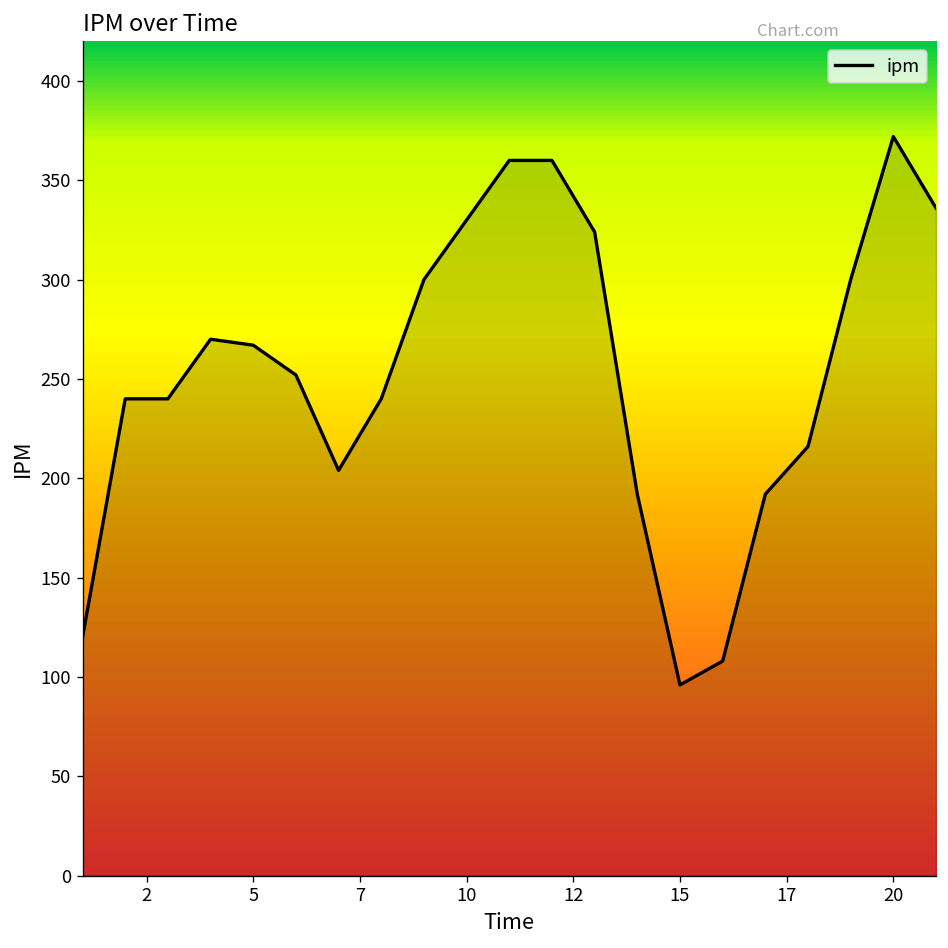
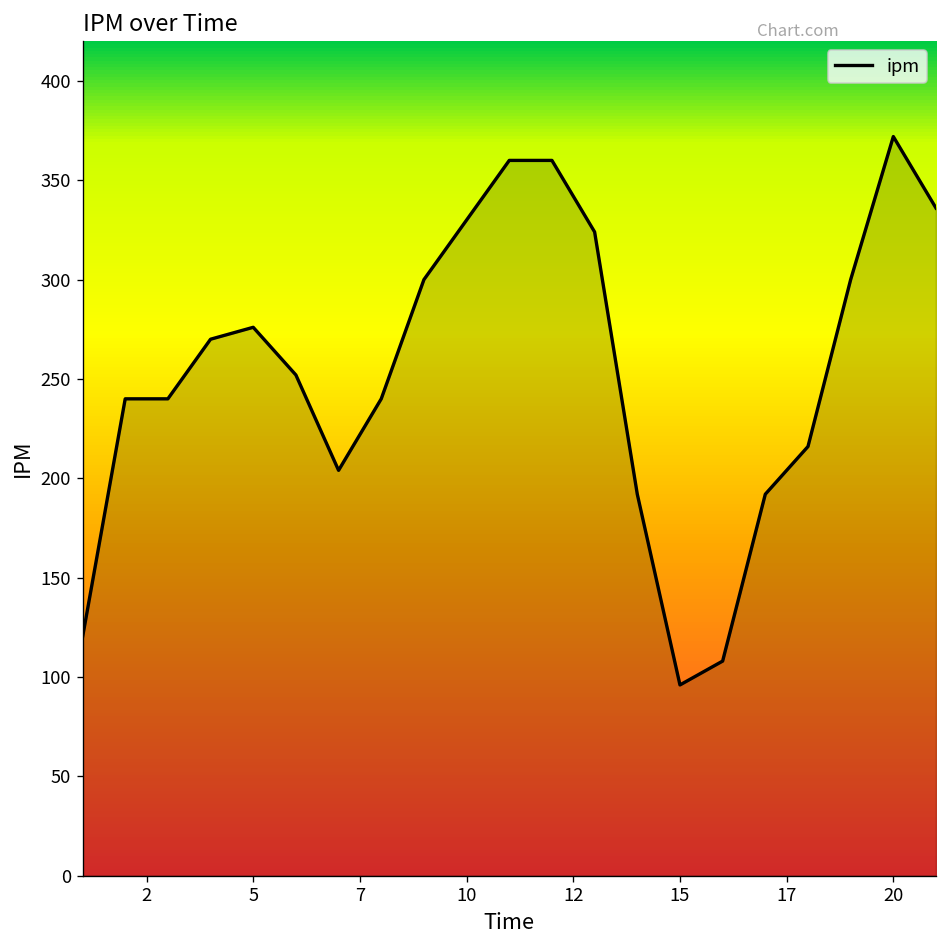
5: 267 -> 276
